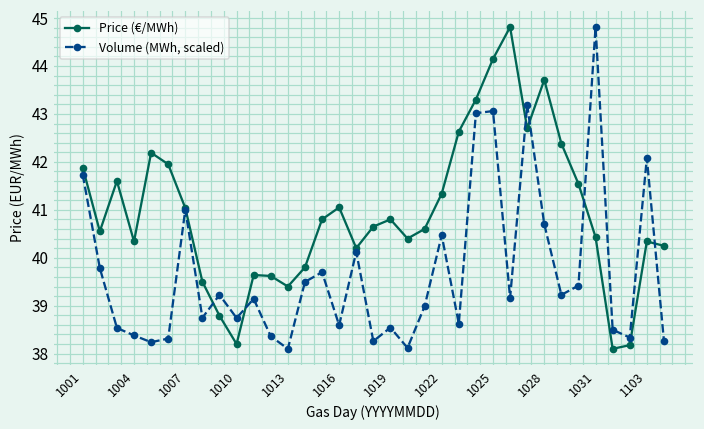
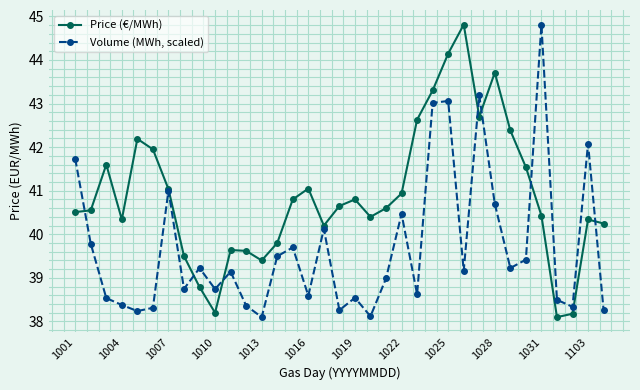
Price (€/MWh), 1001: 41.9 -> 40.5
Price (€/MWh), 1022: 41.3 -> 40.9
